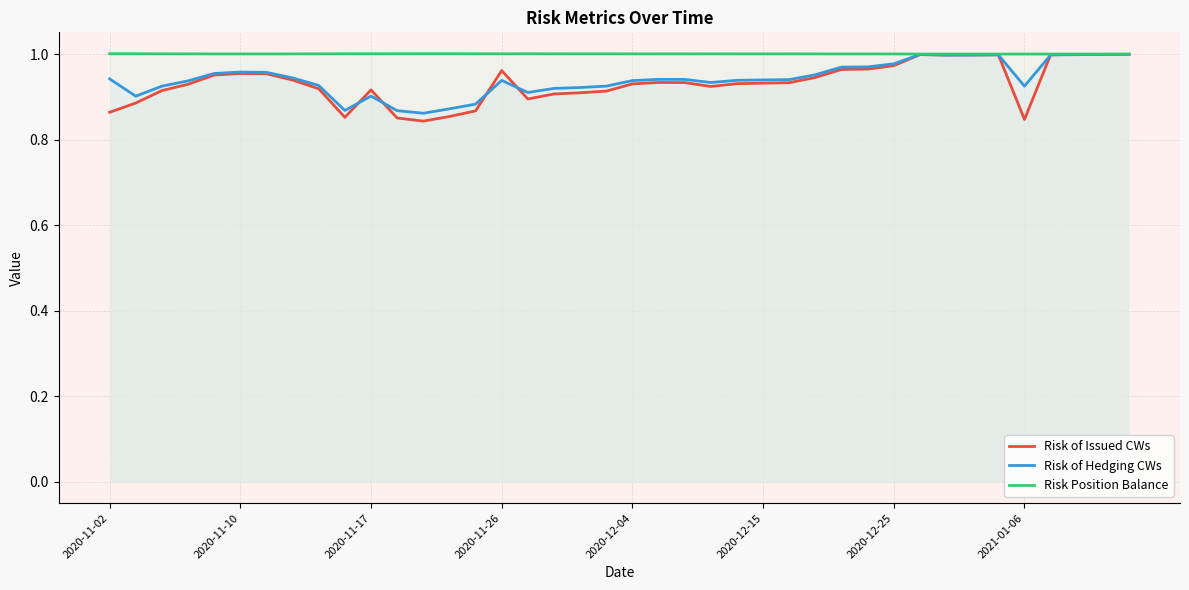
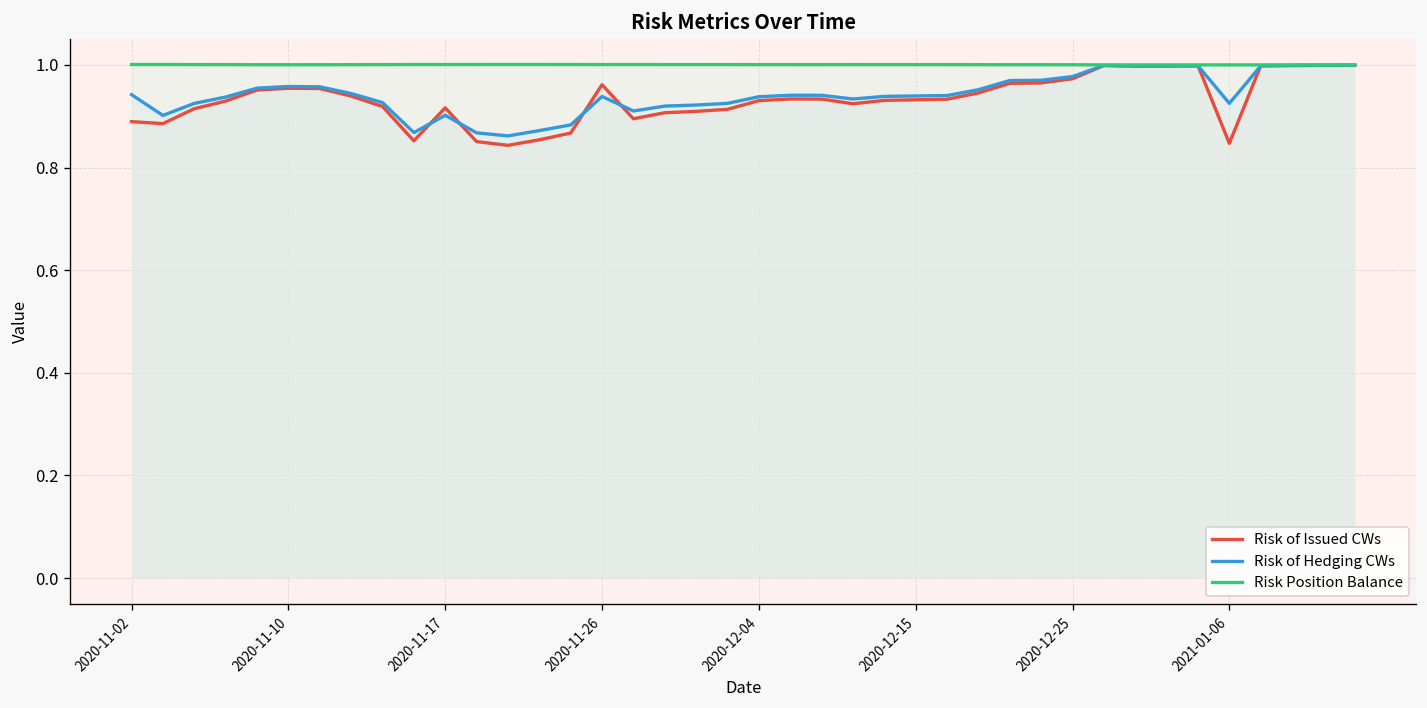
Risk of Issued CWs, 2020-11-02: 0.86 -> 0.89
